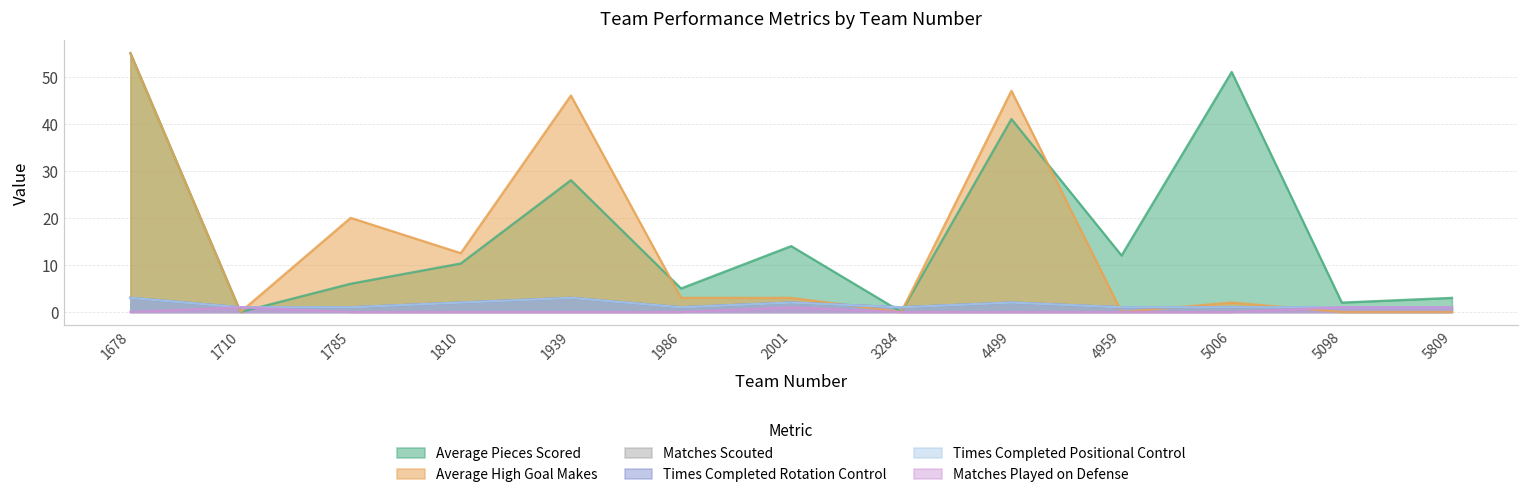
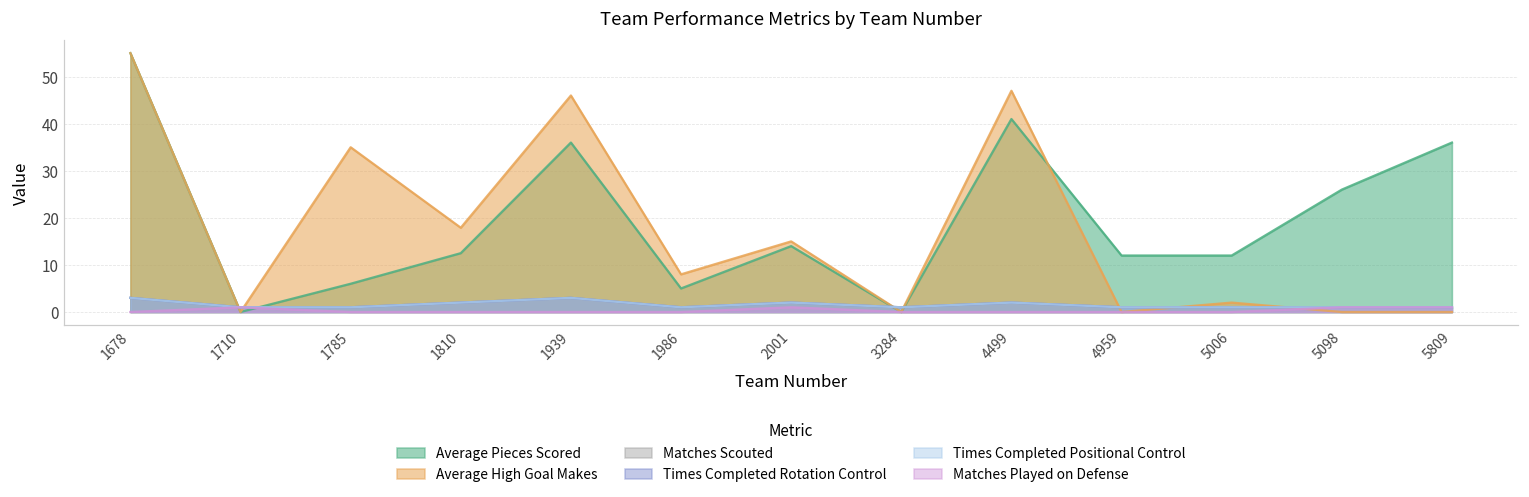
Average High Goal Makes, 1785: 20 -> 35
Average Pieces Scored, 1810: 10 -> 13
Average High Goal Makes, 1810: 13 -> 18
Average Pieces Scored, 1939: 28 -> 36
Average High Goal Makes, 1986: 3 -> 8
Average High Goal Makes, 2001: 3 -> 15
Average Pieces Scored, 5006: 51 -> 12
Average Pieces Scored, 5098: 2 -> 26
Average Pieces Scored, 5809: 3 -> 36
